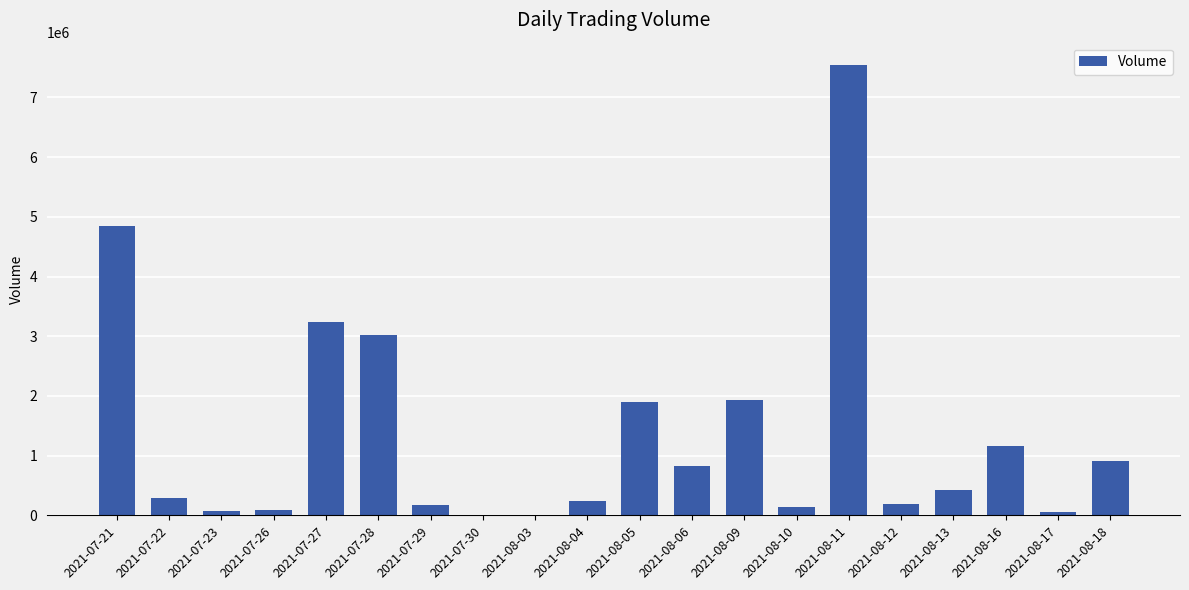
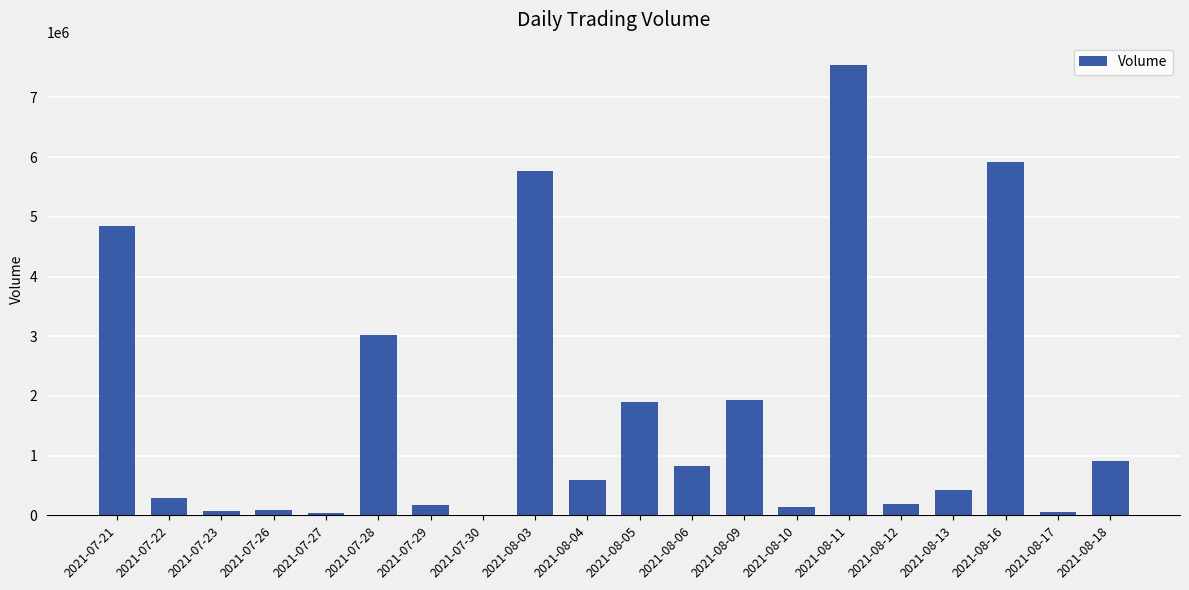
2021-07-27: 3200000 -> 0
2021-08-03: 0 -> 5800000
2021-08-04: 200000 -> 600000
2021-08-16: 1200000 -> 5900000
